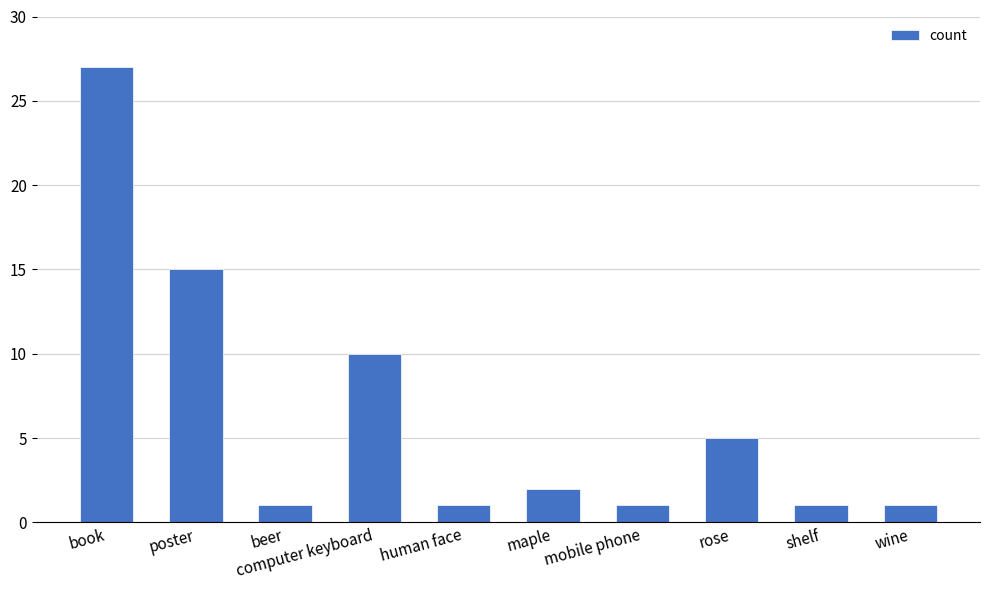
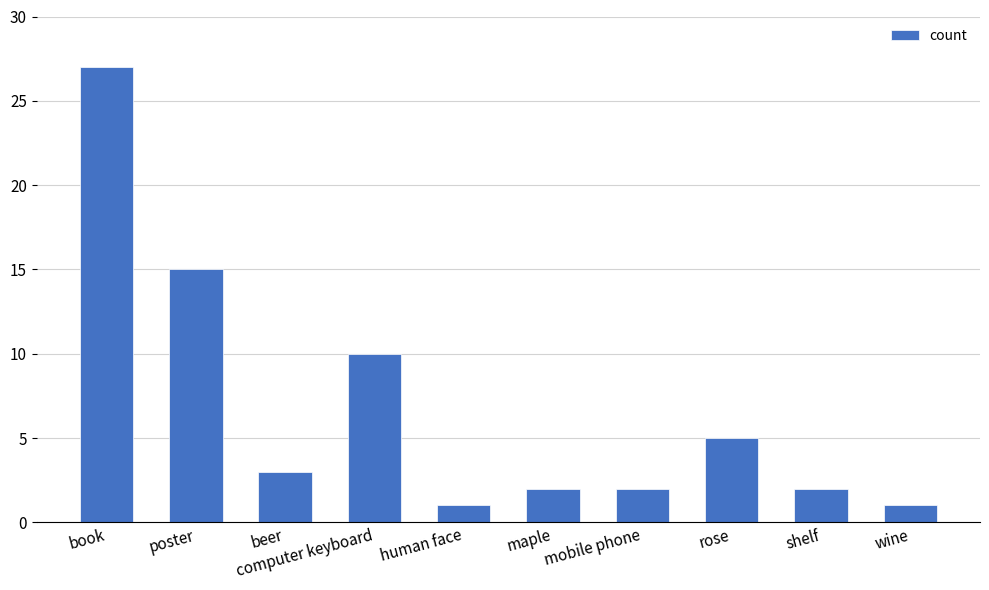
beer: 1 -> 3
mobile phone: 1 -> 2
shelf: 1 -> 2
